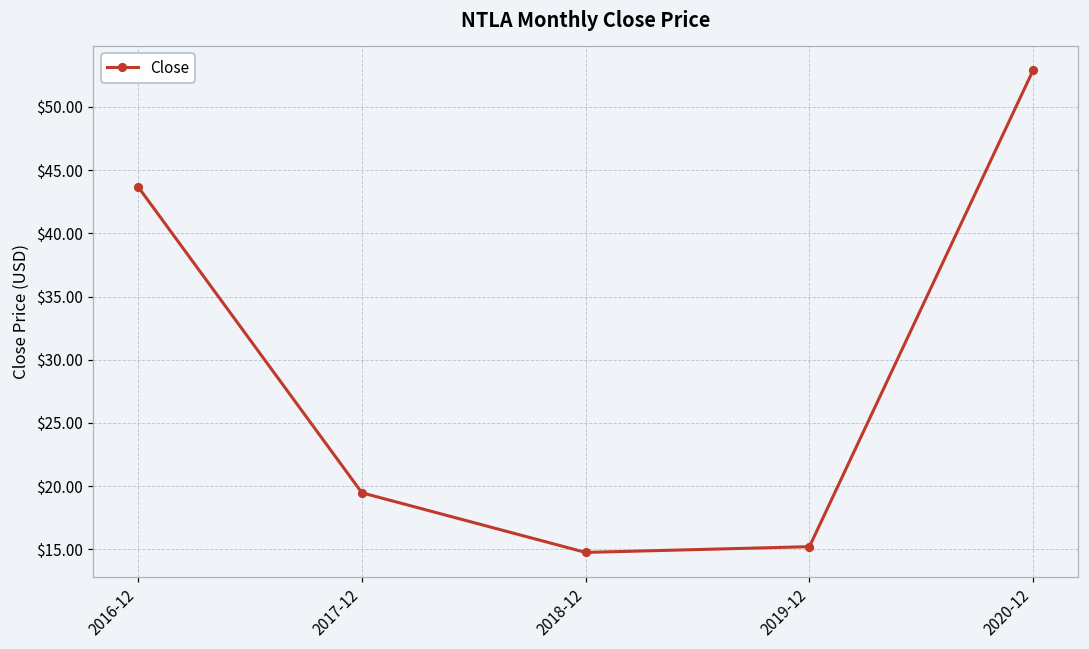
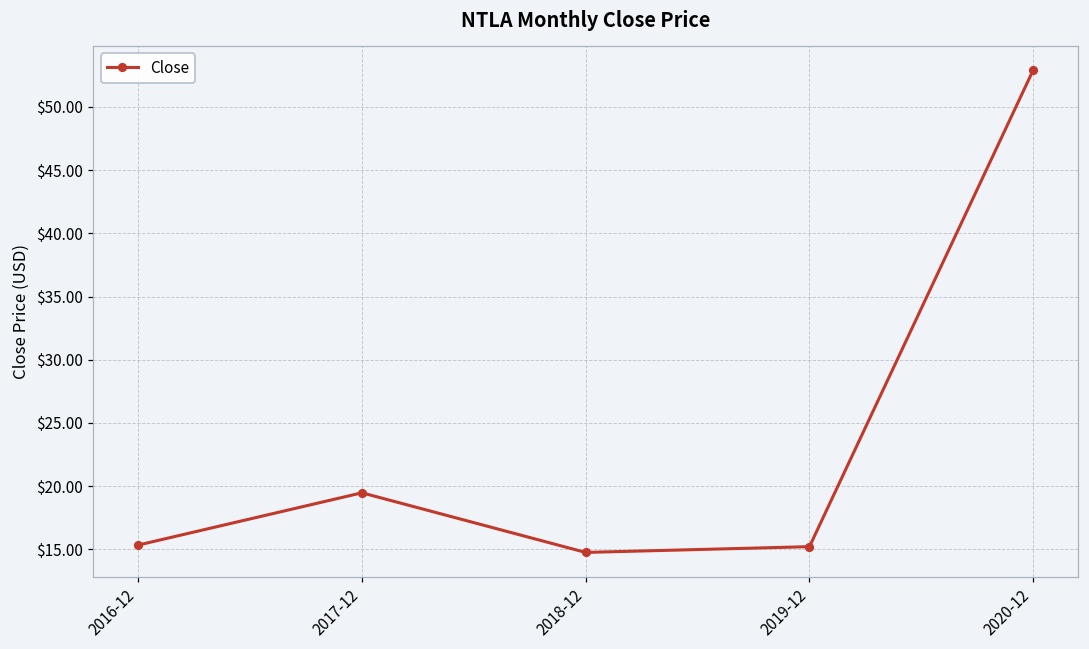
2016-12: $43.7 -> $15.3
